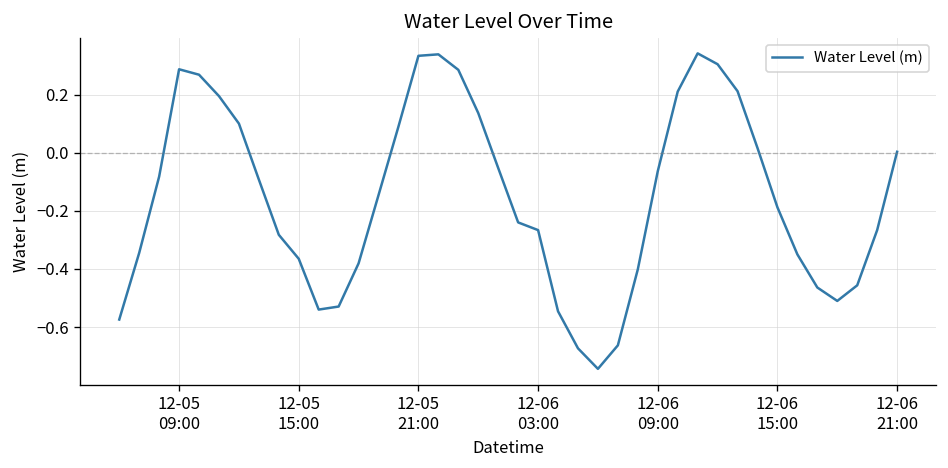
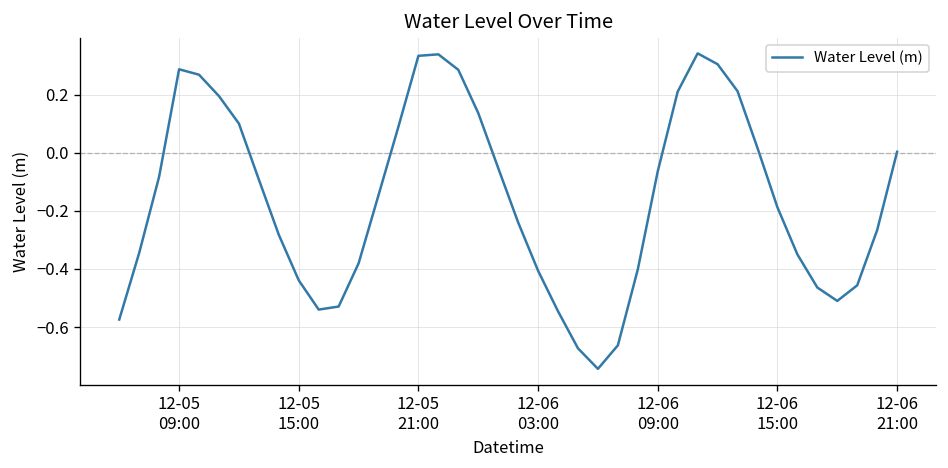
12-05 15:00: -0.37 -> -0.44
12-06 03:00: -0.27 -> -0.41
